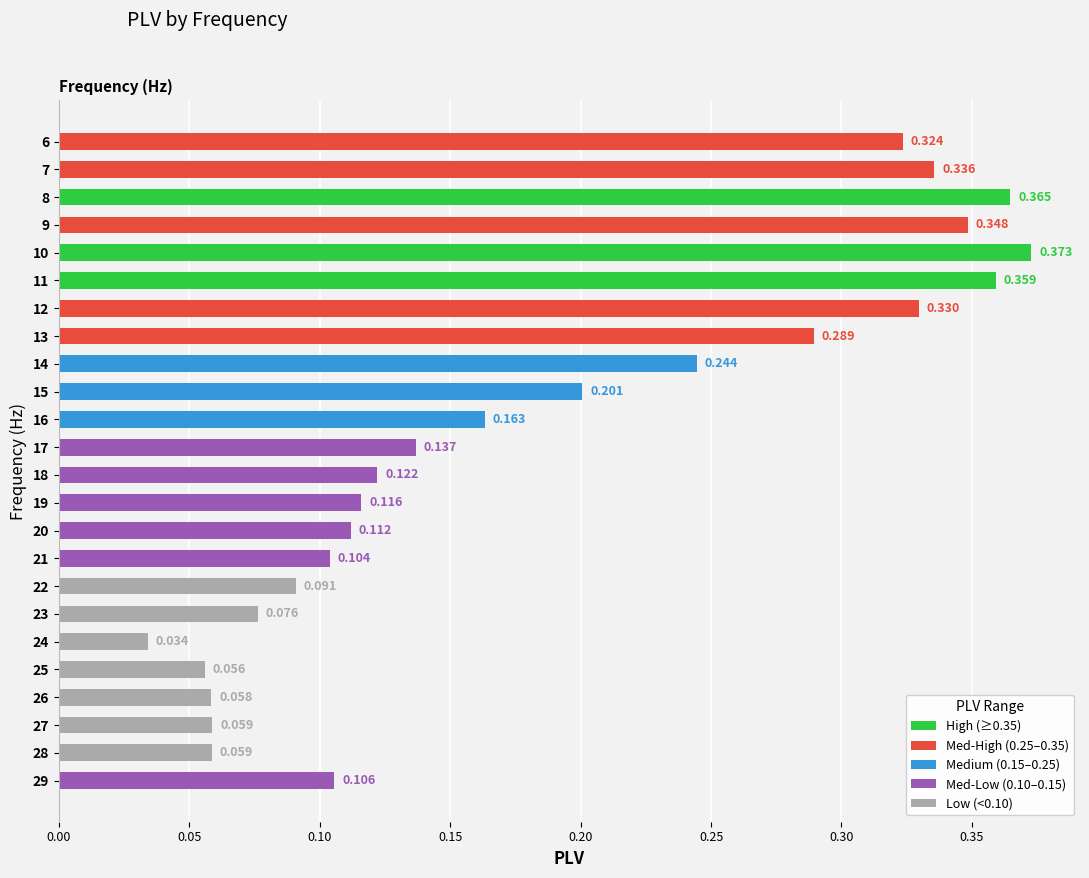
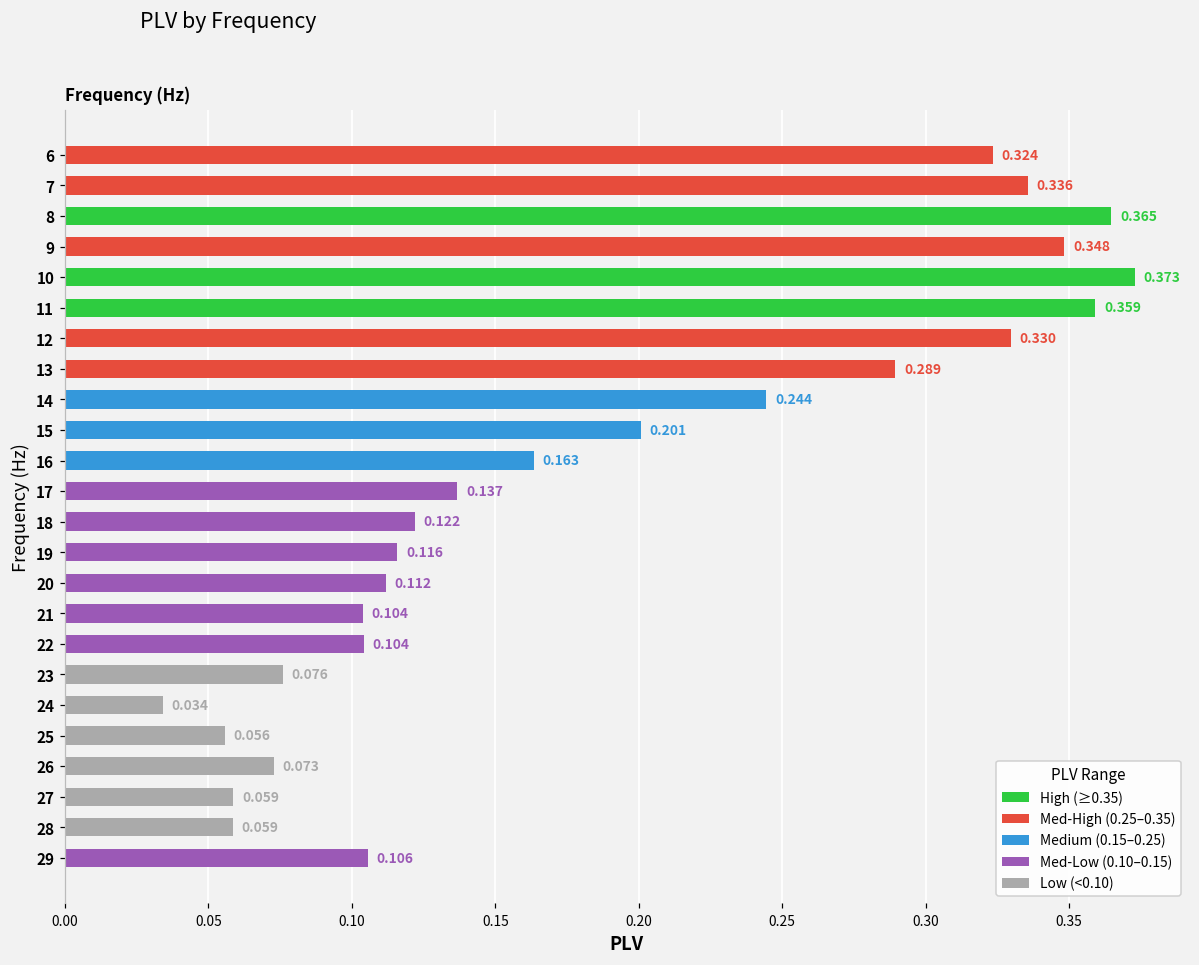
22: 0.091 -> 0.104
26: 0.058 -> 0.073
